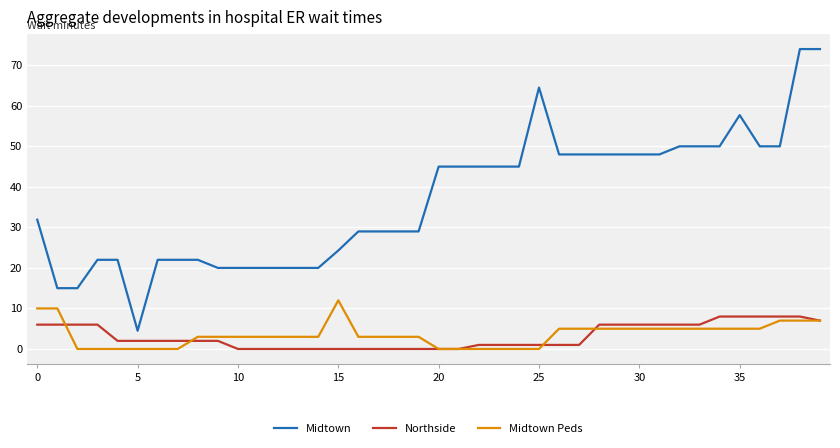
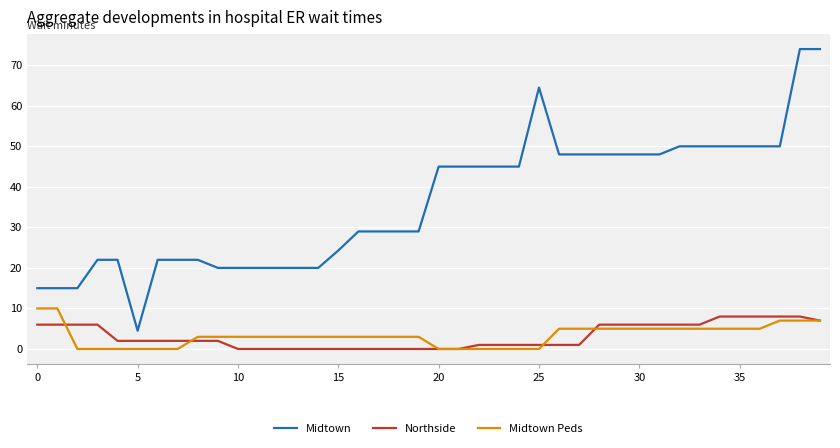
Midtown, 0: 32 -> 15
Midtown Peds, 15: 12 -> 3
Midtown, 35: 58 -> 50
